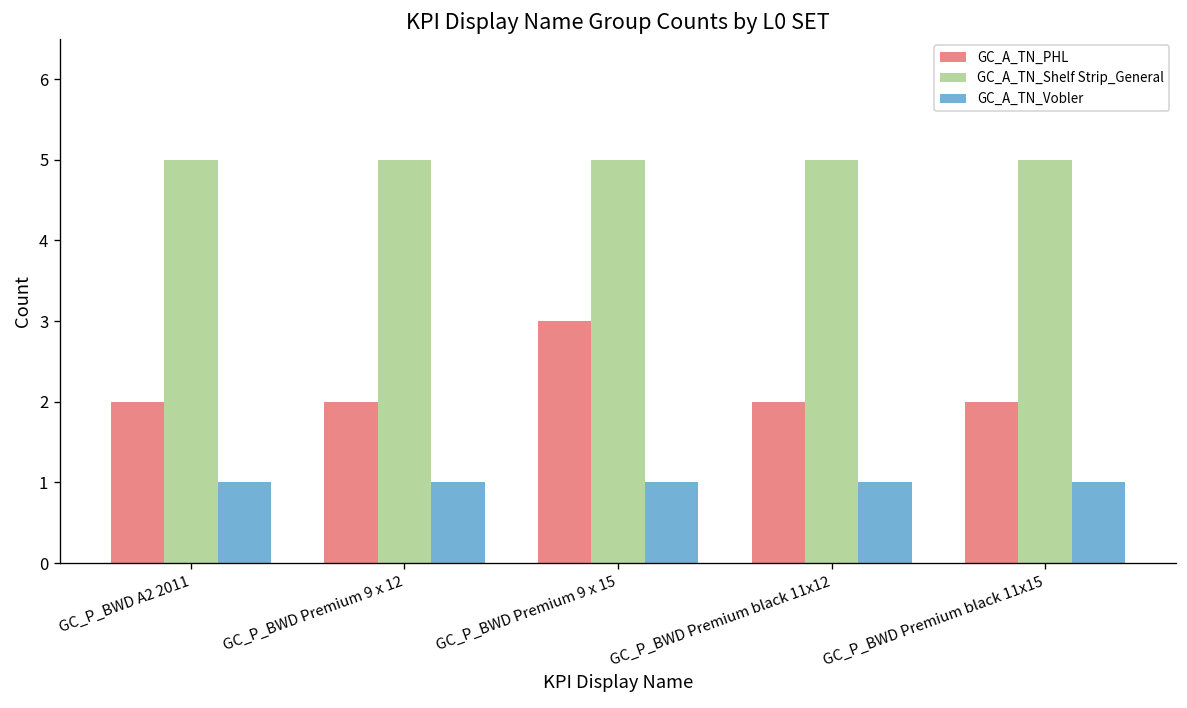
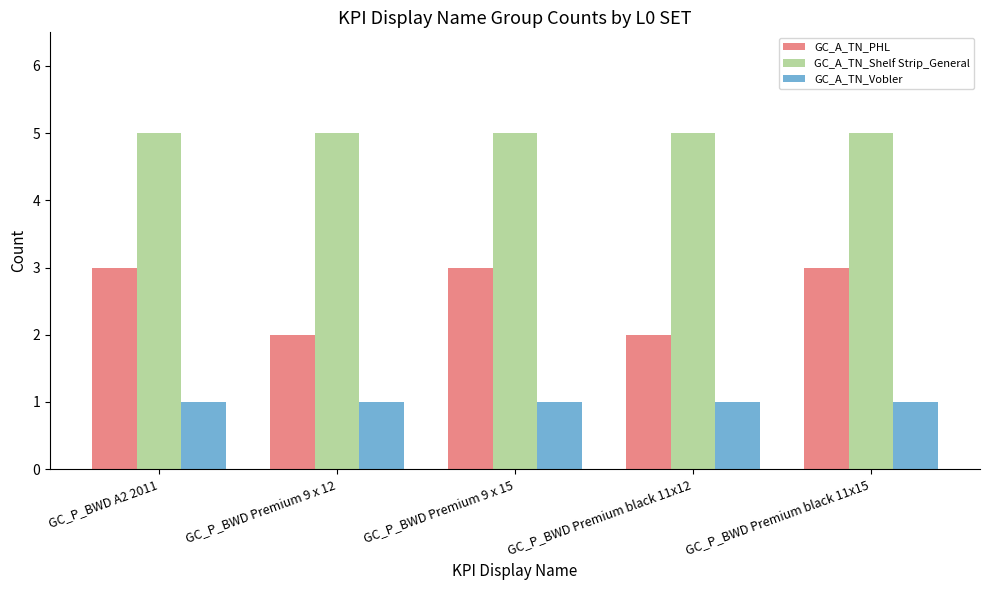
GC_A_TN_PHL, GC_P_BWD A2 2011: 2 -> 3
GC_A_TN_PHL, GC_P_BWD Premium black 11x15: 2 -> 3
